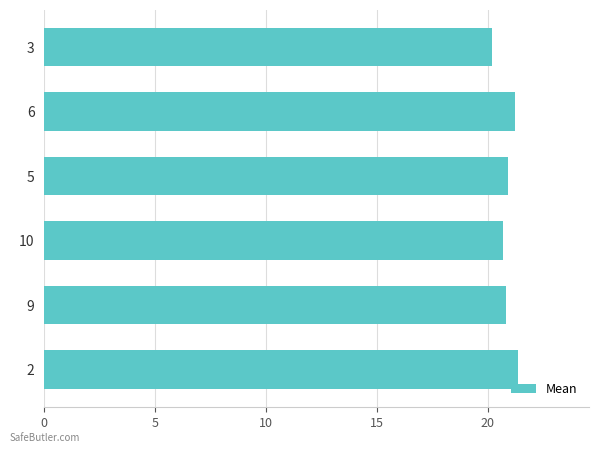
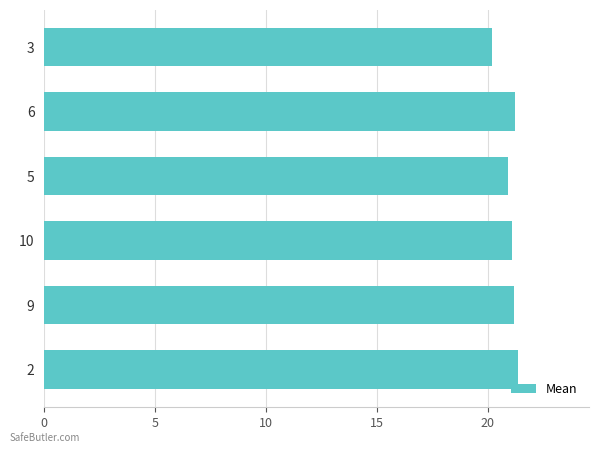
10: 20.7 -> 21.1
9: 20.8 -> 21.2
